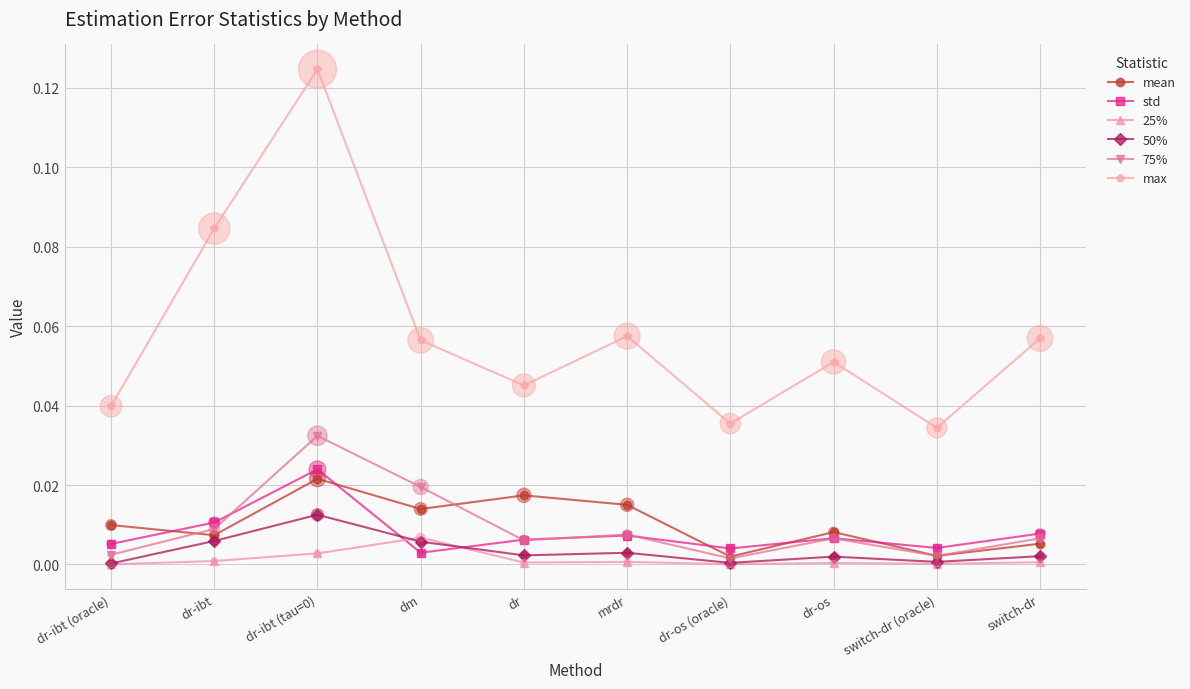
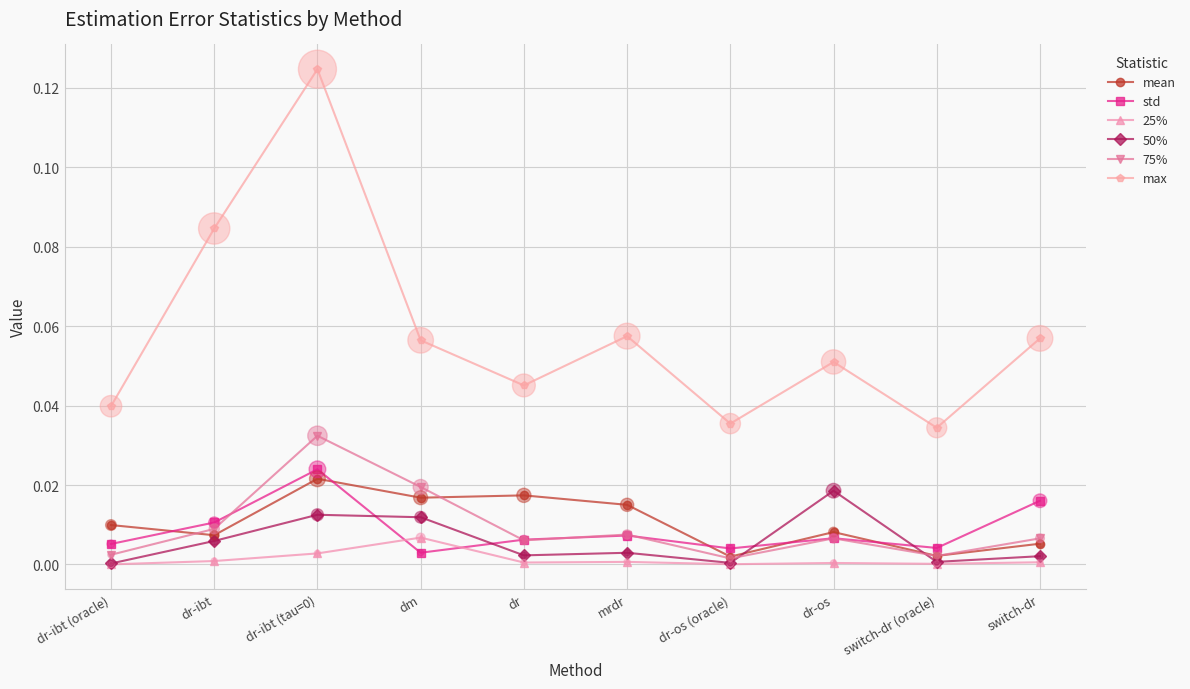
mean, dm: 0.014 -> 0.017
50%, dm: 0.006 -> 0.012
50%, dr-os: 0.002 -> 0.019
std, switch-dr: 0.008 -> 0.016
